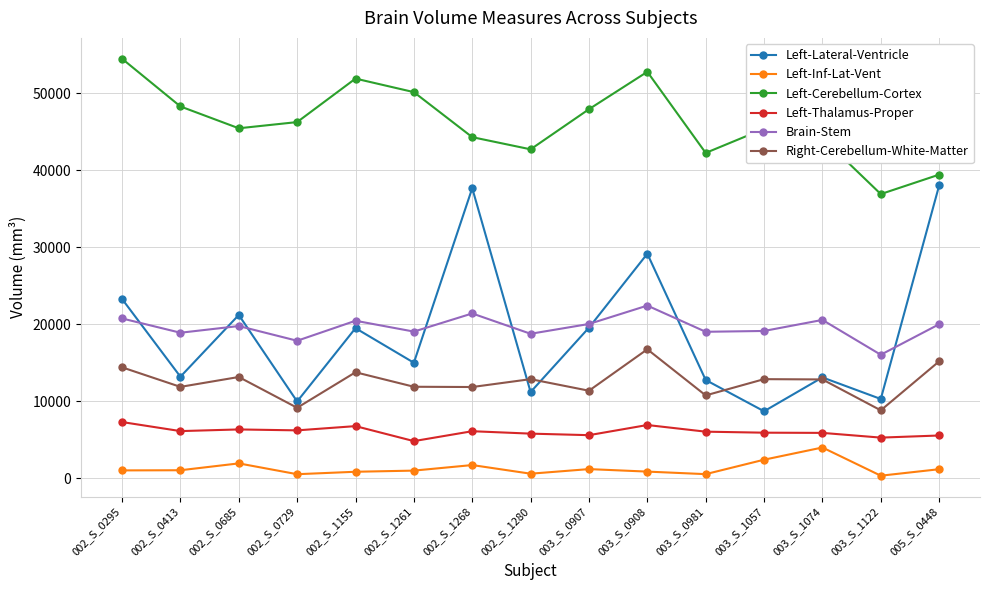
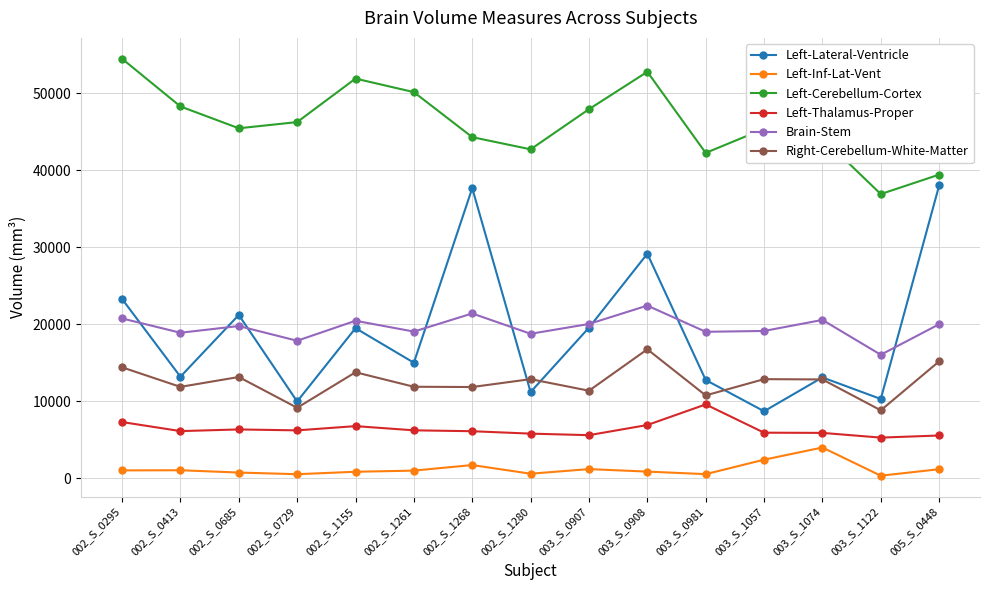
Left-Inf-Lat-Vent, 002_S_0685: 2000 -> 1000
Left-Thalamus-Proper, 002_S_1261: 5000 -> 6000
Left-Thalamus-Proper, 003_S_0981: 6000 -> 10000
